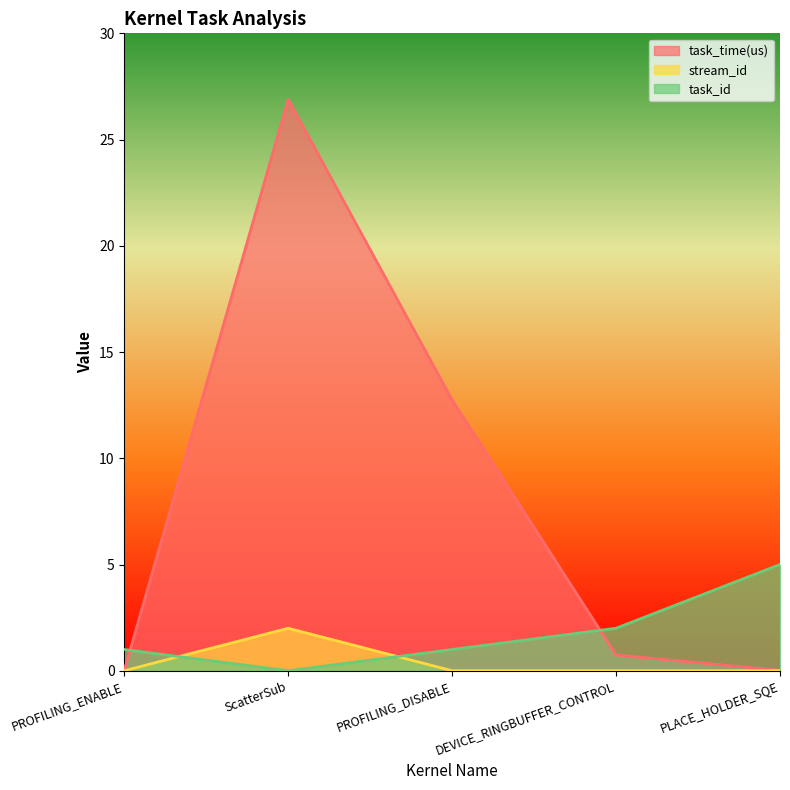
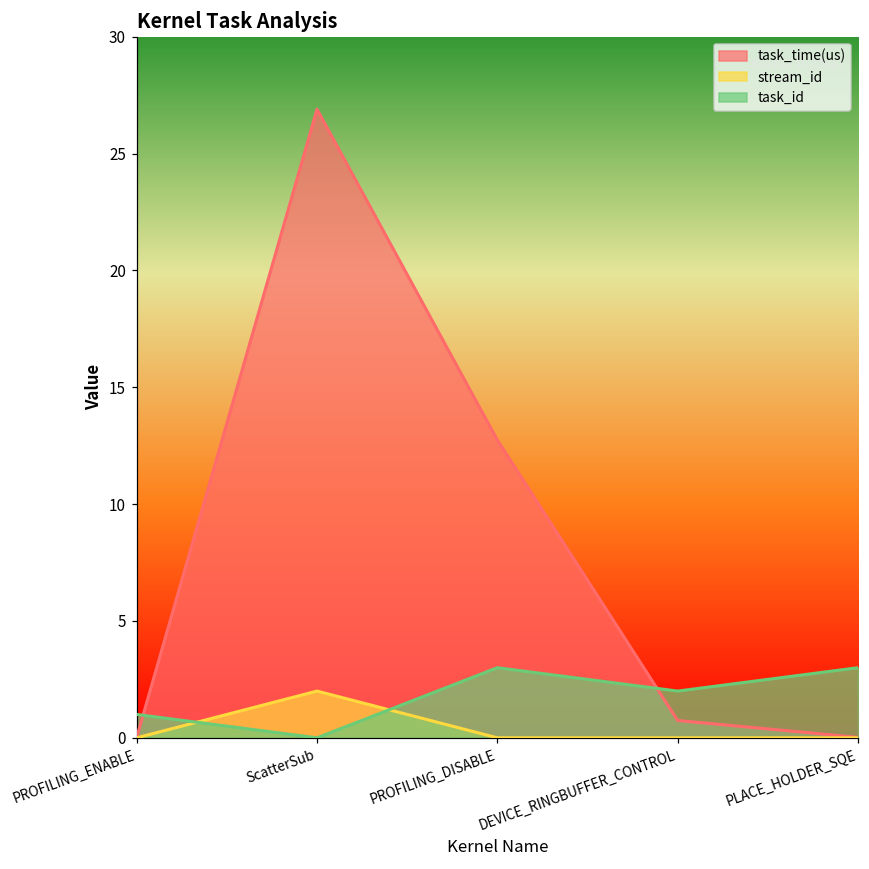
task_id, PROFILING_DISABLE: 1 -> 3
task_id, PLACE_HOLDER_SQE: 5 -> 3
